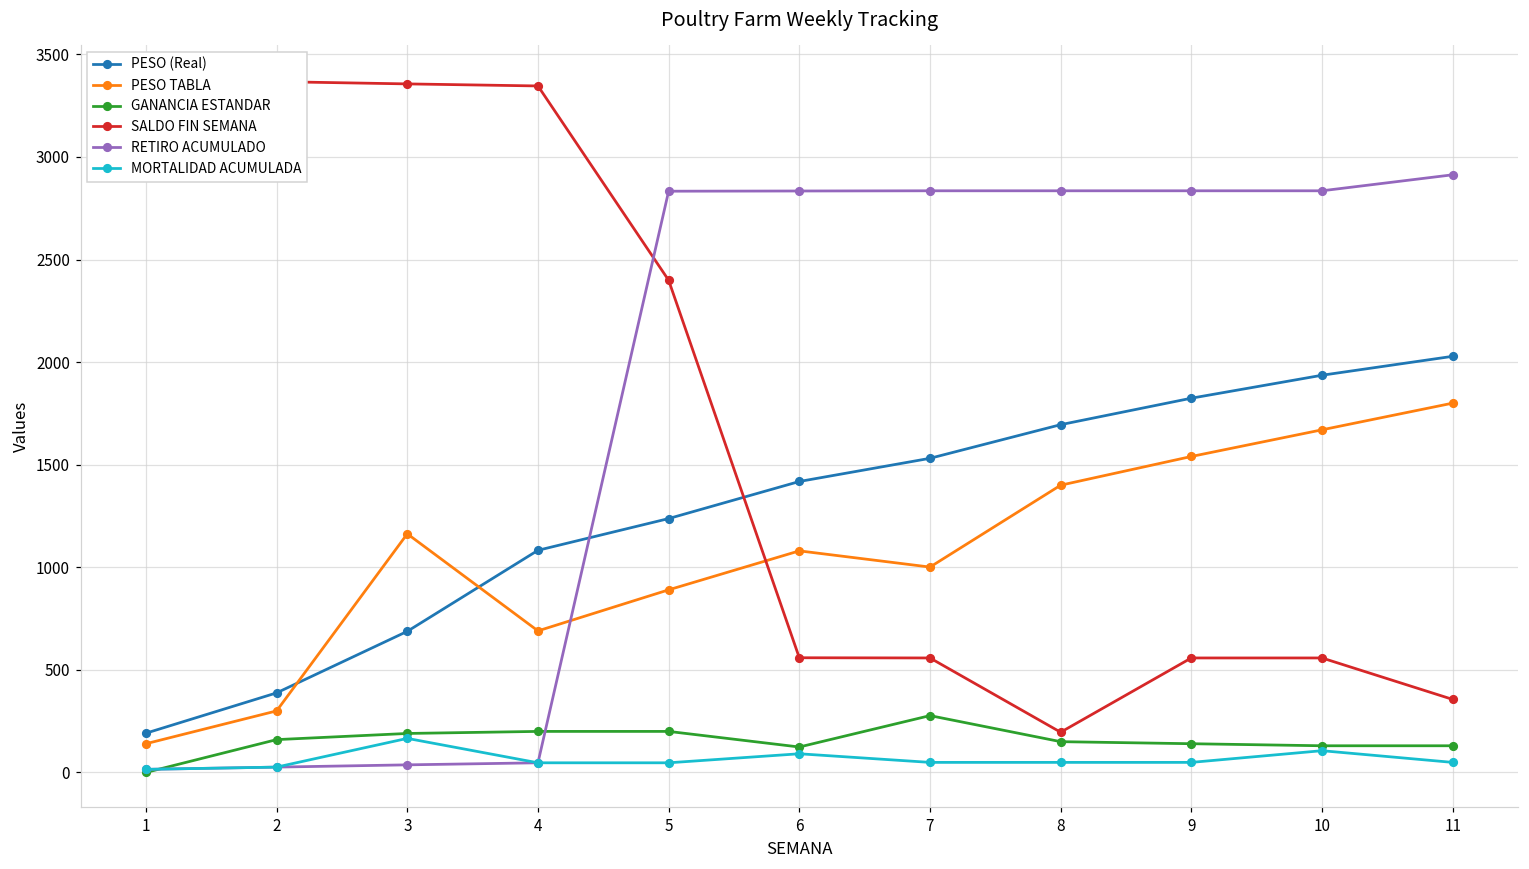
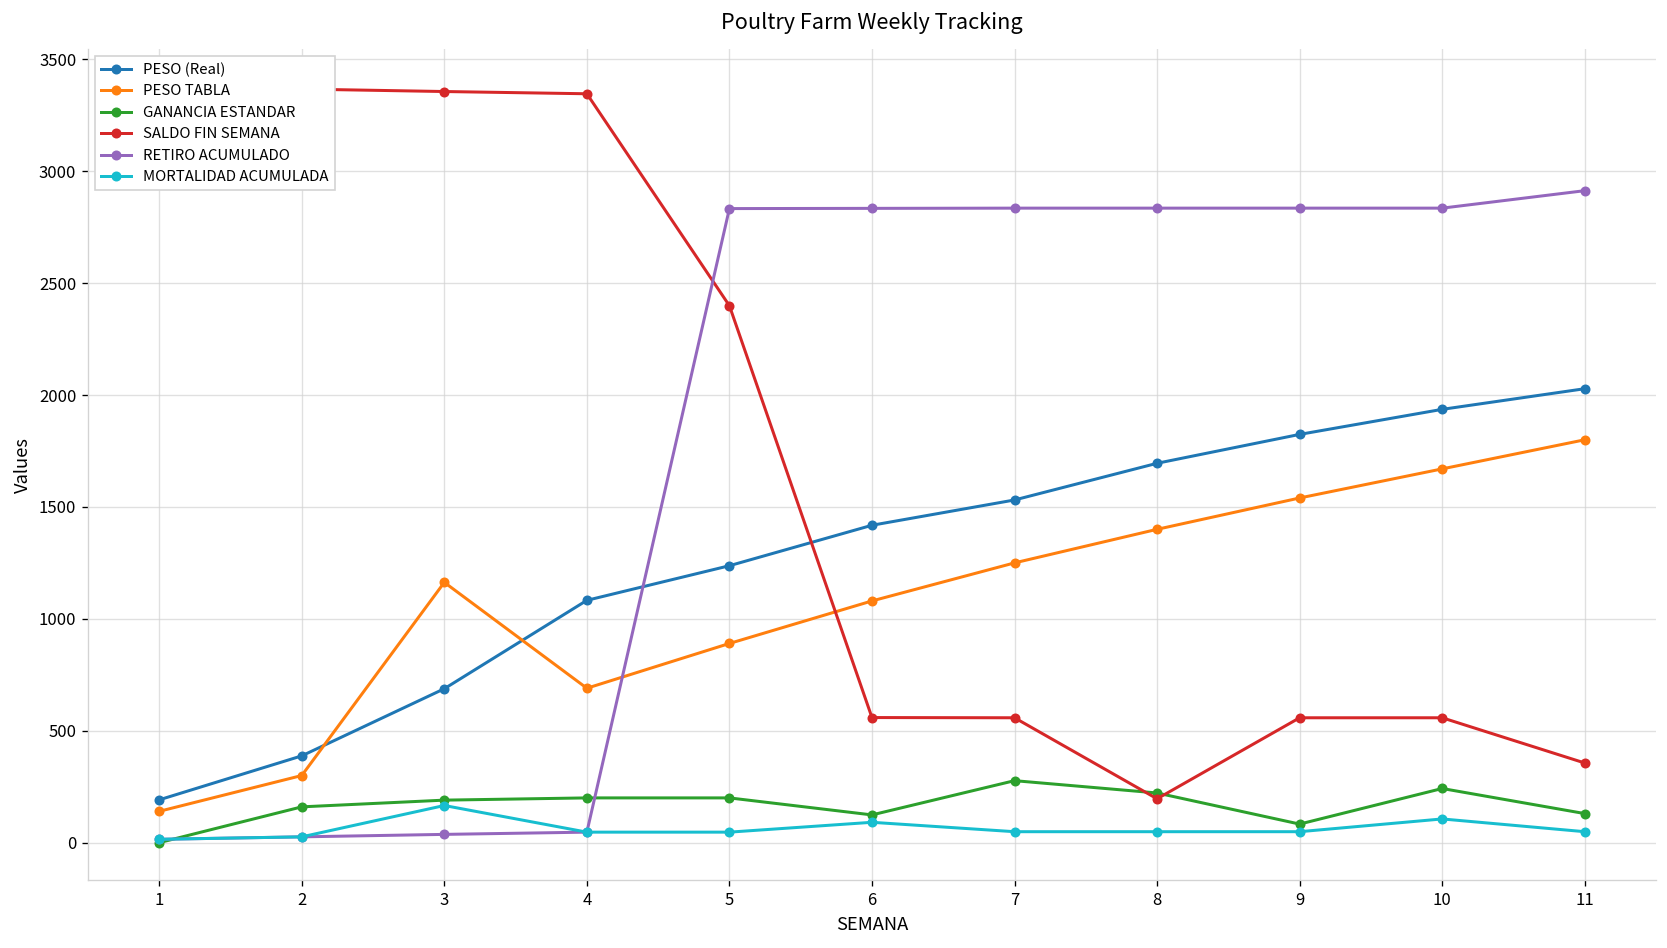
PESO TABLA, 7: 1000 -> 1250
GANANCIA ESTANDAR, 8: 150 -> 220
GANANCIA ESTANDAR, 9: 140 -> 80
GANANCIA ESTANDAR, 10: 130 -> 240
